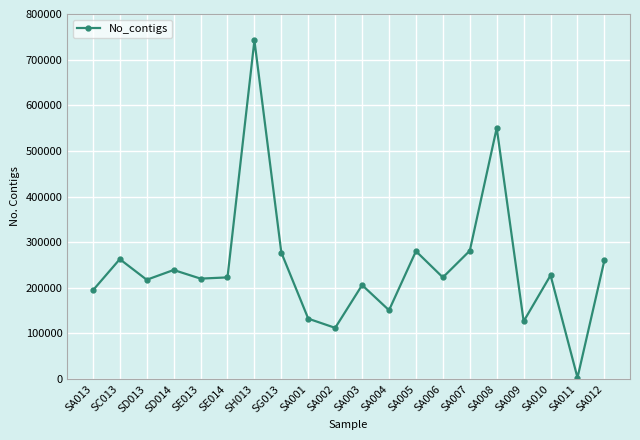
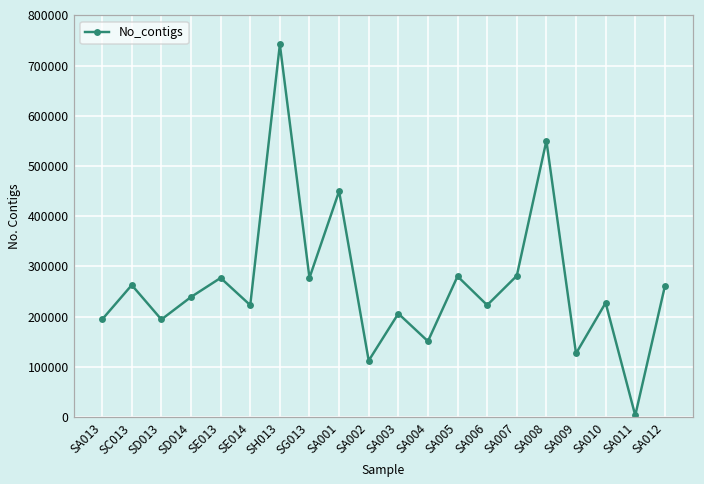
SD013: 220000 -> 190000
SE013: 220000 -> 280000
SA001: 130000 -> 450000
